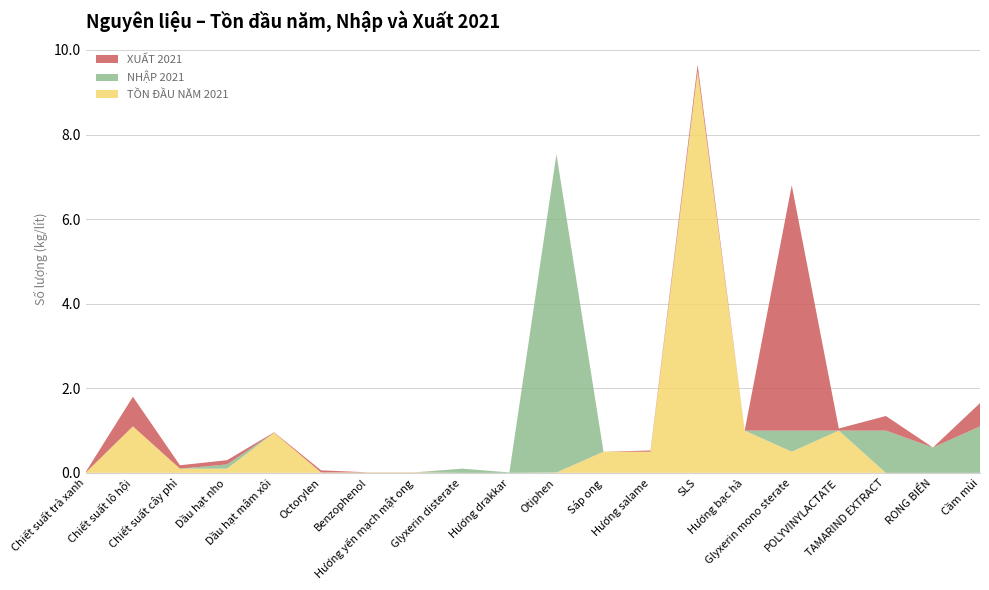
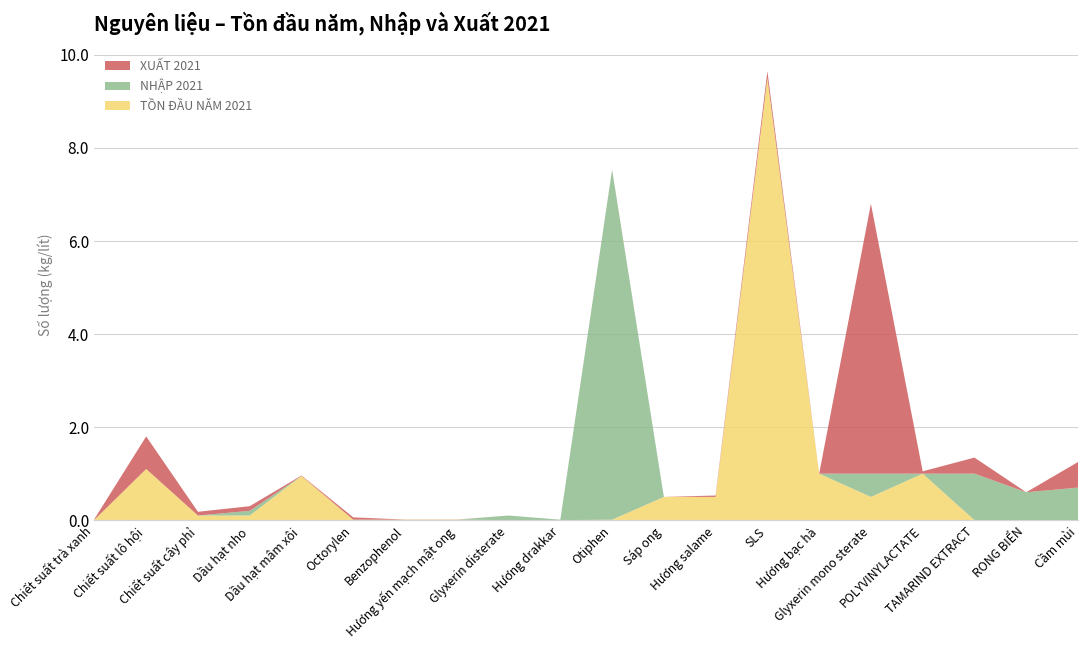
NHẬP 2021, Cầm mùi: 1.1 -> 0.7
